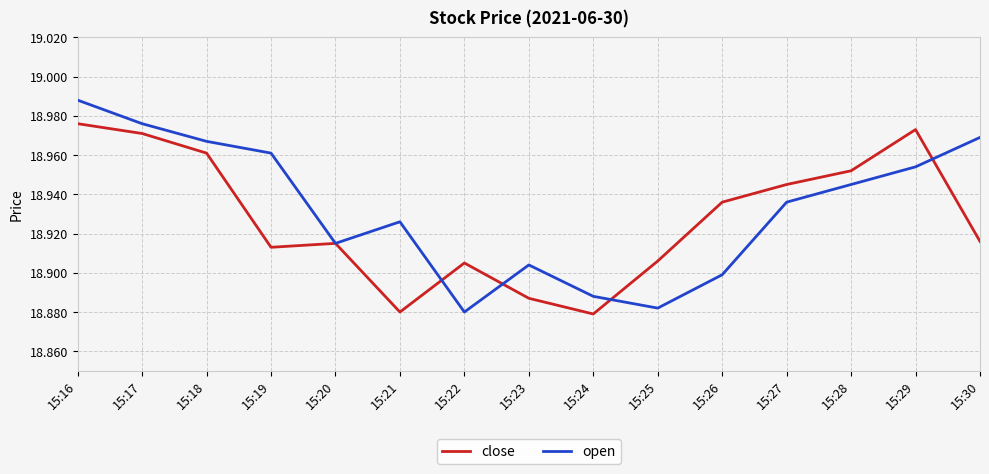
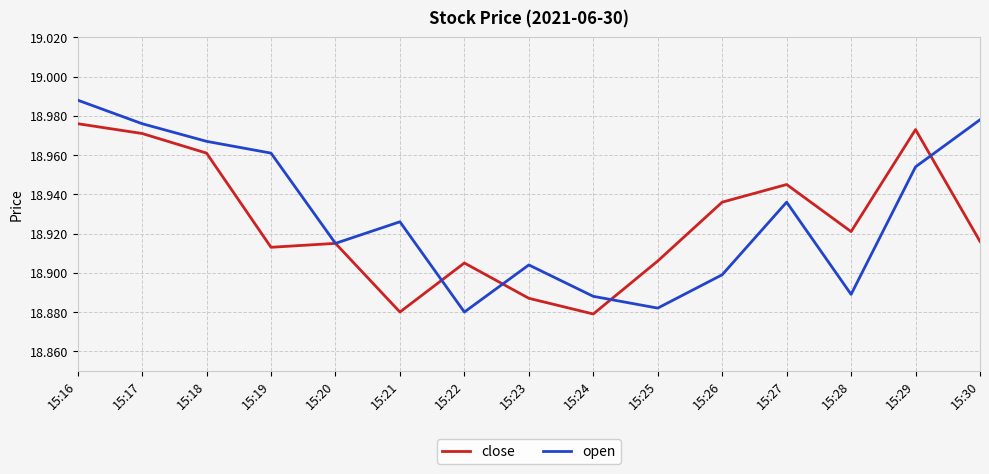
close, 15:28: 18.952 -> 18.921
open, 15:28: 18.945 -> 18.889
open, 15:30: 18.969 -> 18.978
